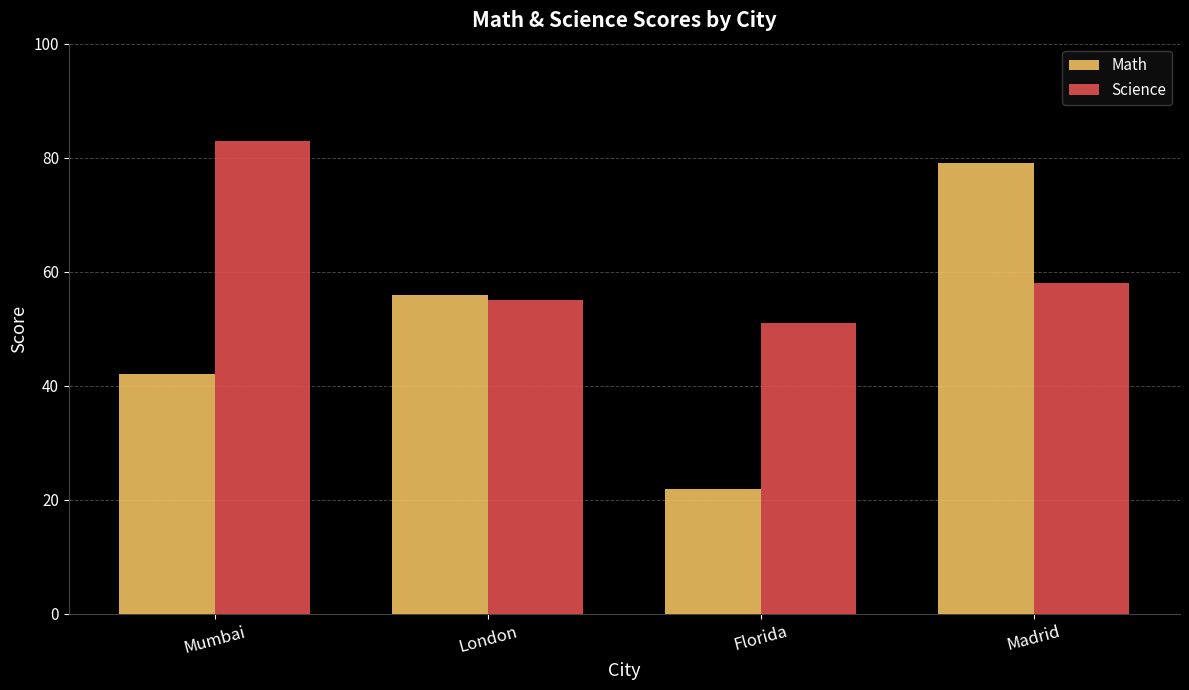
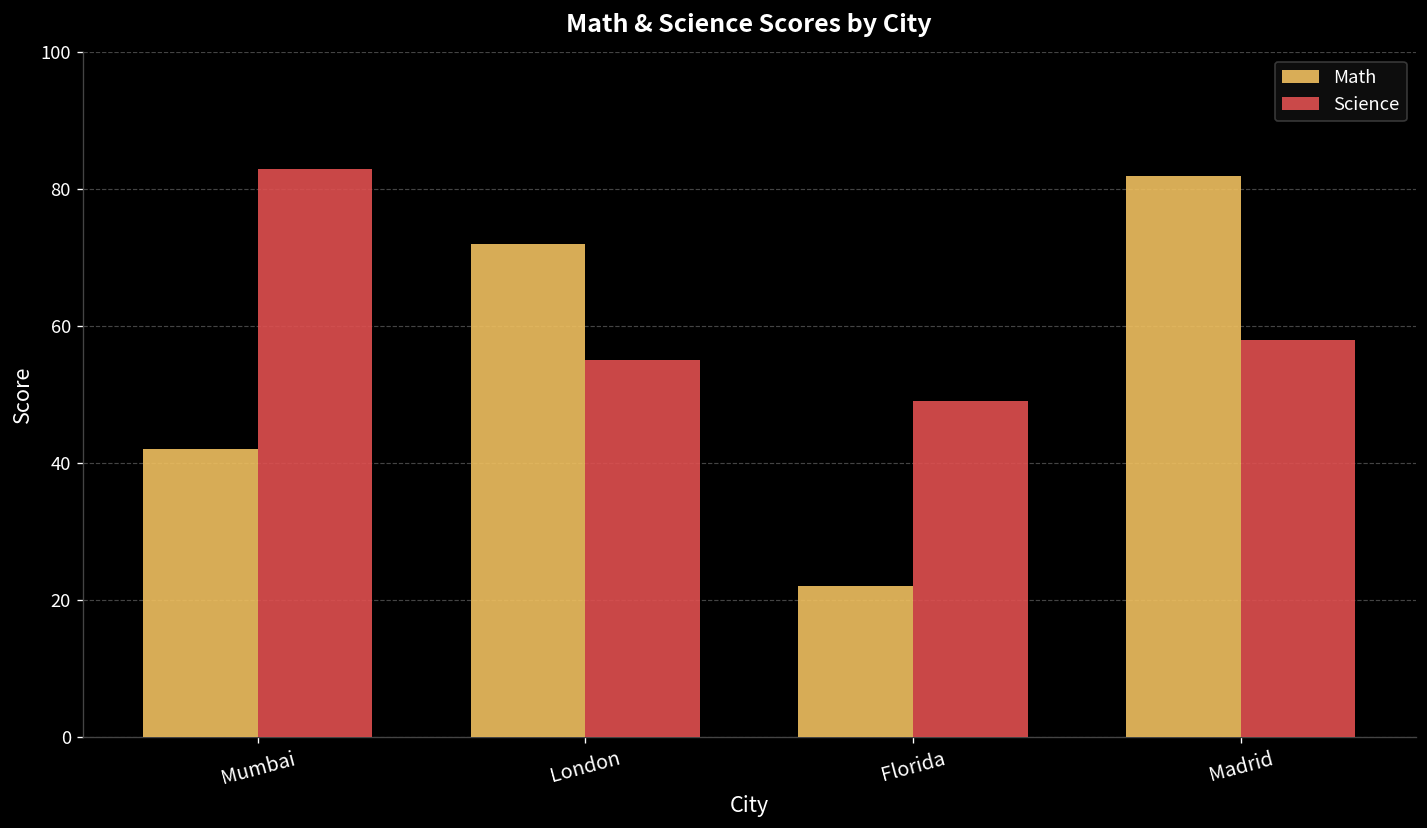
Math, London: 56 -> 72
Science, Florida: 51 -> 49
Math, Madrid: 79 -> 82
